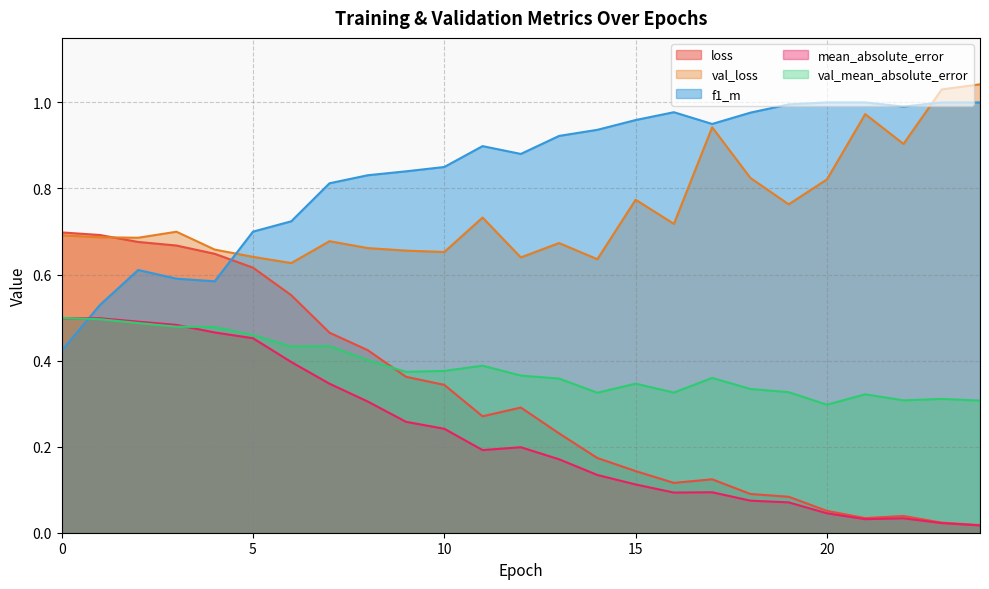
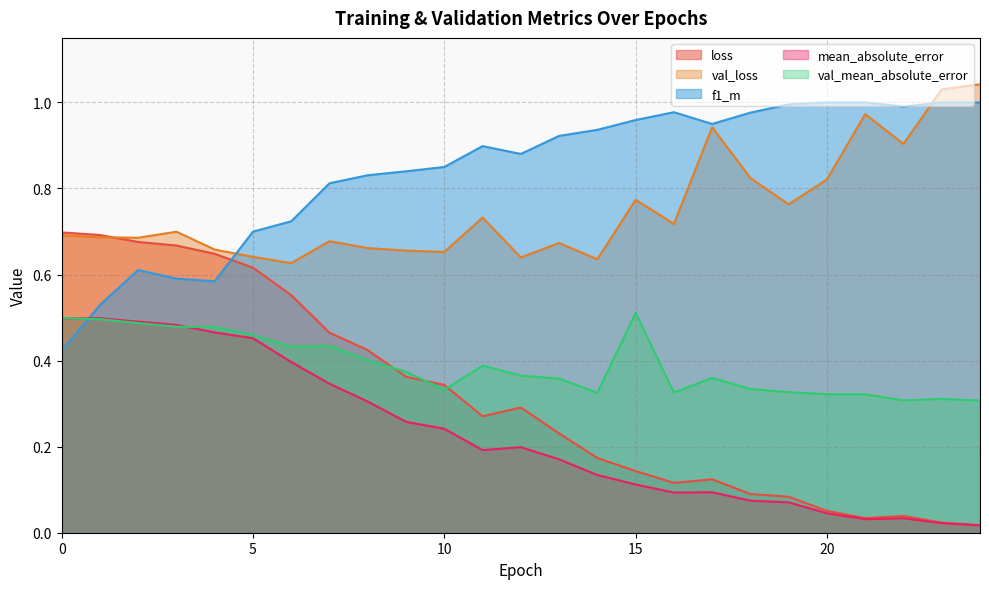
val_mean_absolute_error, 10: 0.38 -> 0.33
val_mean_absolute_error, 15: 0.35 -> 0.51
val_mean_absolute_error, 20: 0.30 -> 0.32
